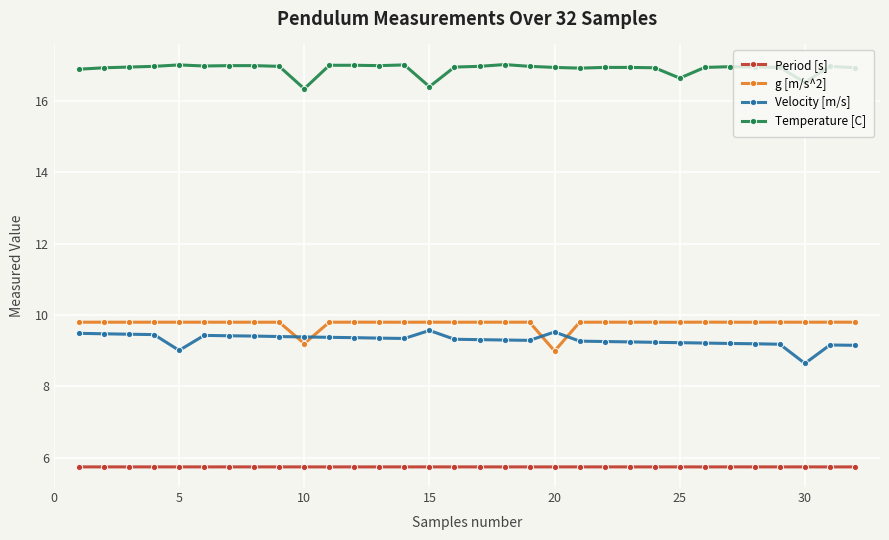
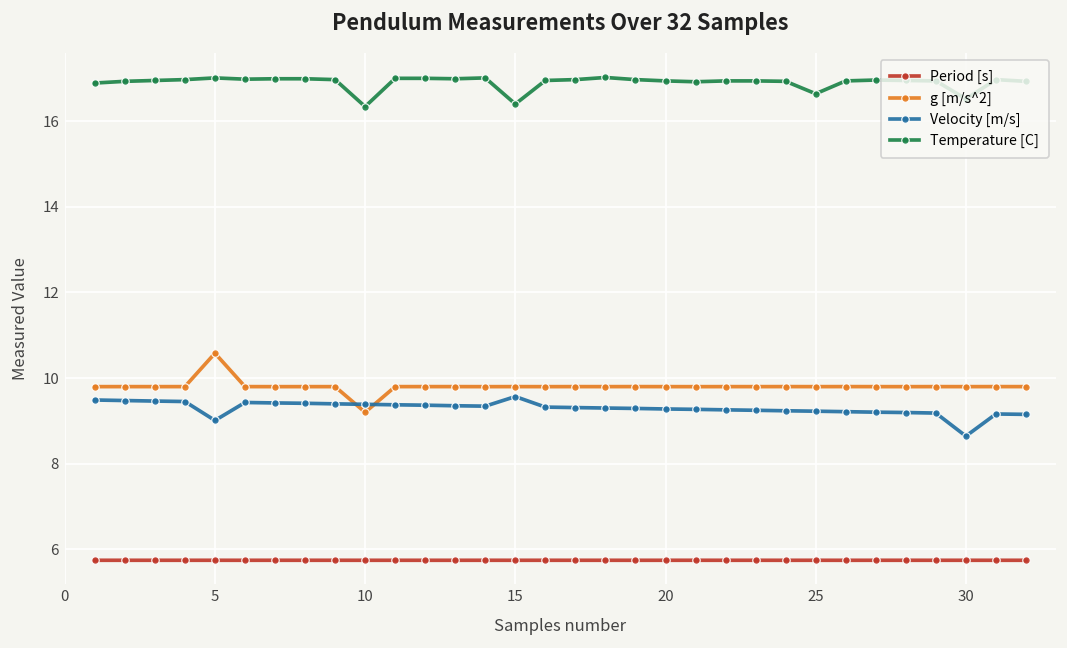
g [m/s^2], 5: 9.8 -> 10.6
g [m/s^2], 20: 9.0 -> 9.8
Velocity [m/s], 20: 9.5 -> 9.3
